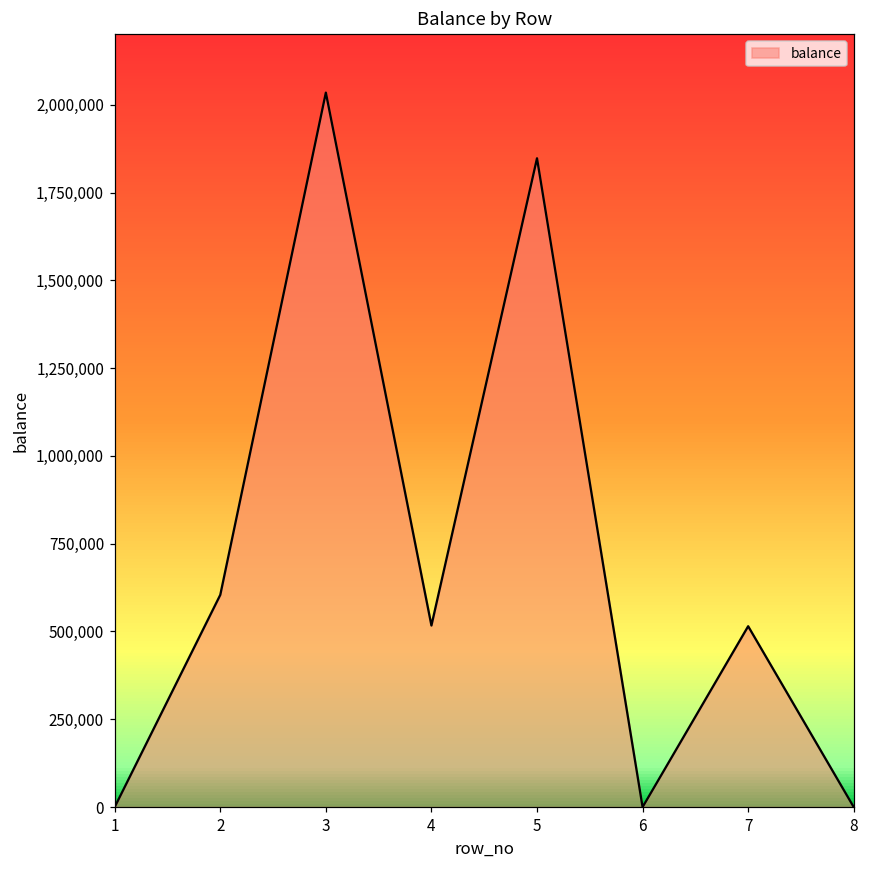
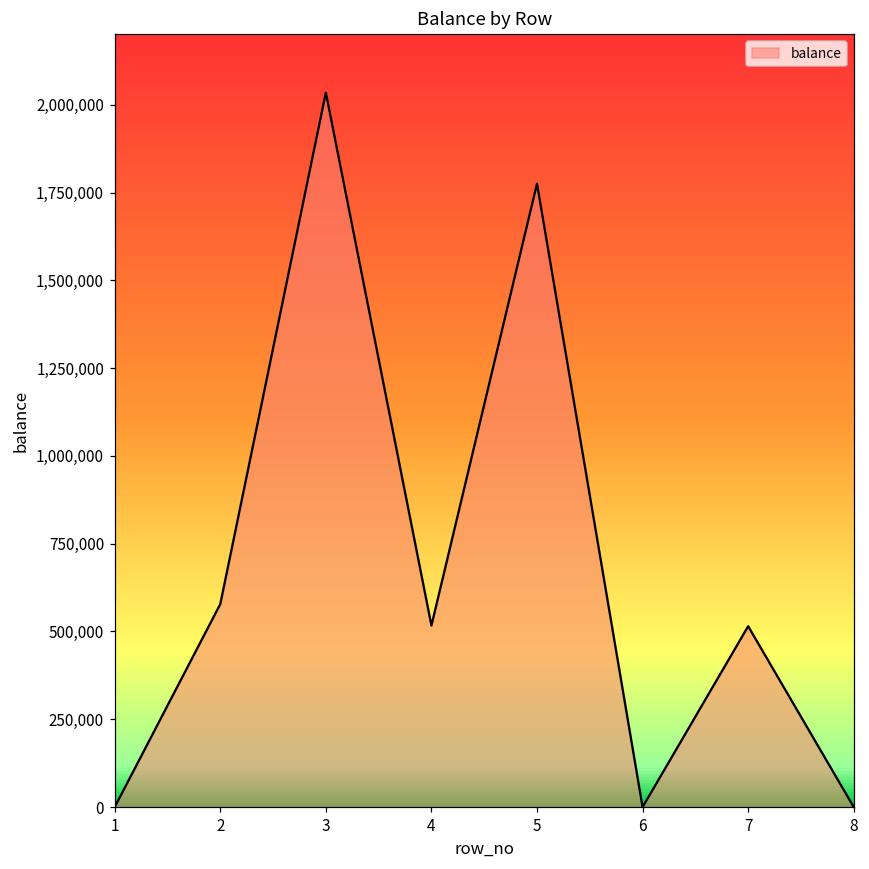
2: 600,000 -> 580,000
5: 1,850,000 -> 1,780,000
